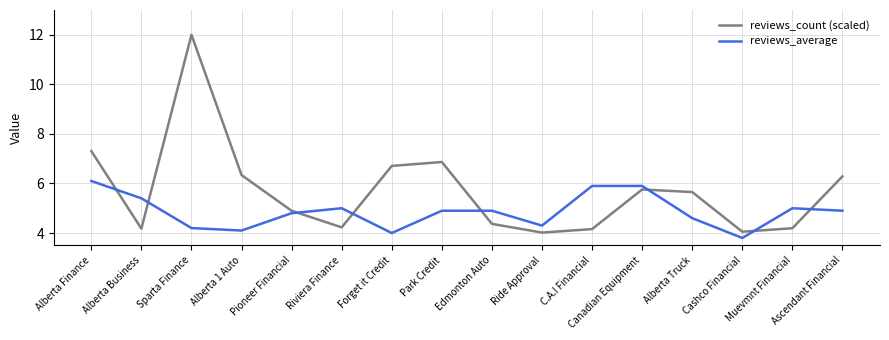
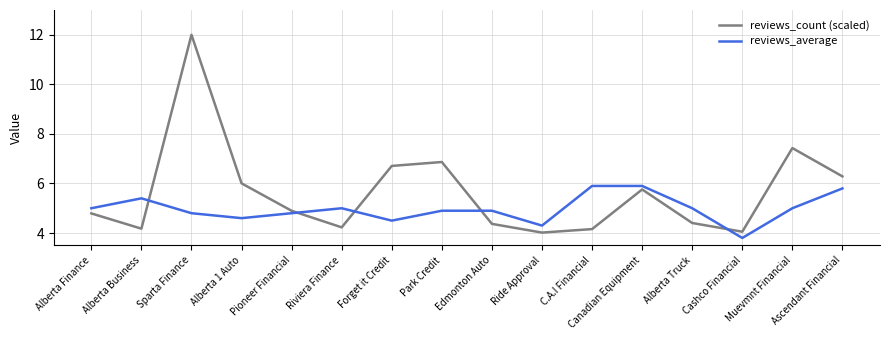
reviews_count (scaled), Alberta Finance: 7.3 -> 4.8
reviews_average, Alberta Finance: 6.1 -> 5.0
reviews_average, Sparta Finance: 4.2 -> 4.8
reviews_count (scaled), Alberta 1 Auto: 6.3 -> 6.0
reviews_average, Alberta 1 Auto: 4.1 -> 4.6
reviews_average, Forget it Credit: 4.0 -> 4.5
reviews_count (scaled), Alberta Truck: 5.7 -> 4.4
reviews_average, Alberta Truck: 4.6 -> 5.0
reviews_count (scaled), Muevmnt Financial: 4.2 -> 7.4
reviews_average, Ascendant Financial: 4.9 -> 5.8
